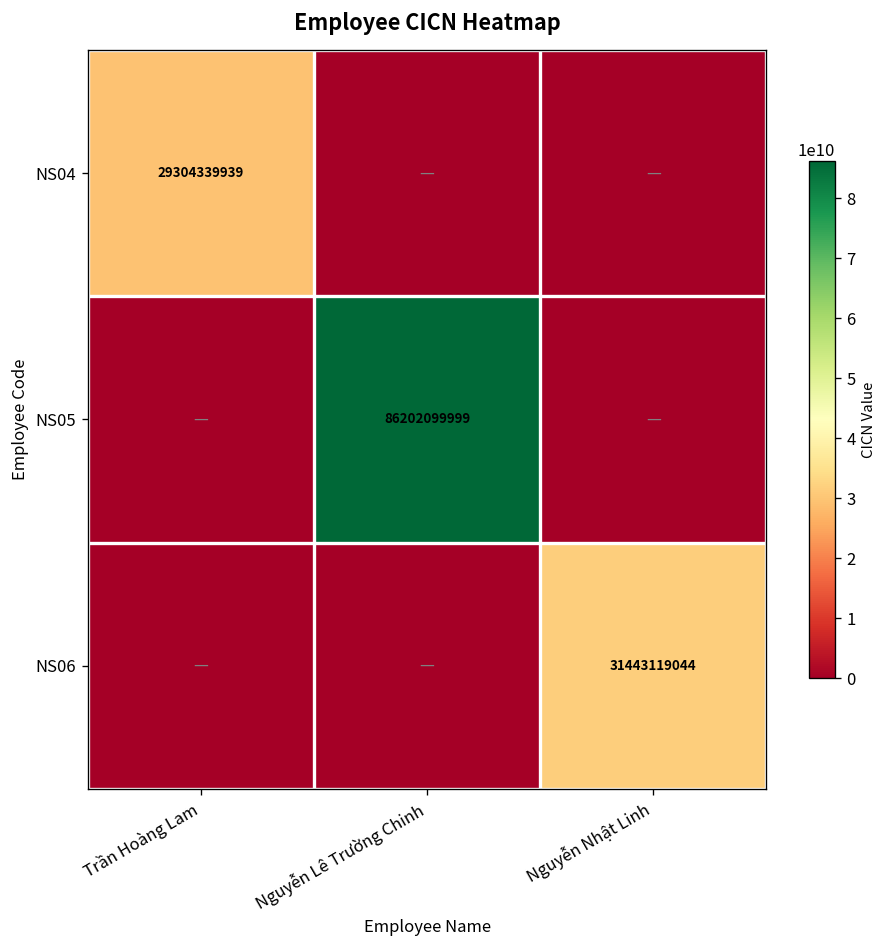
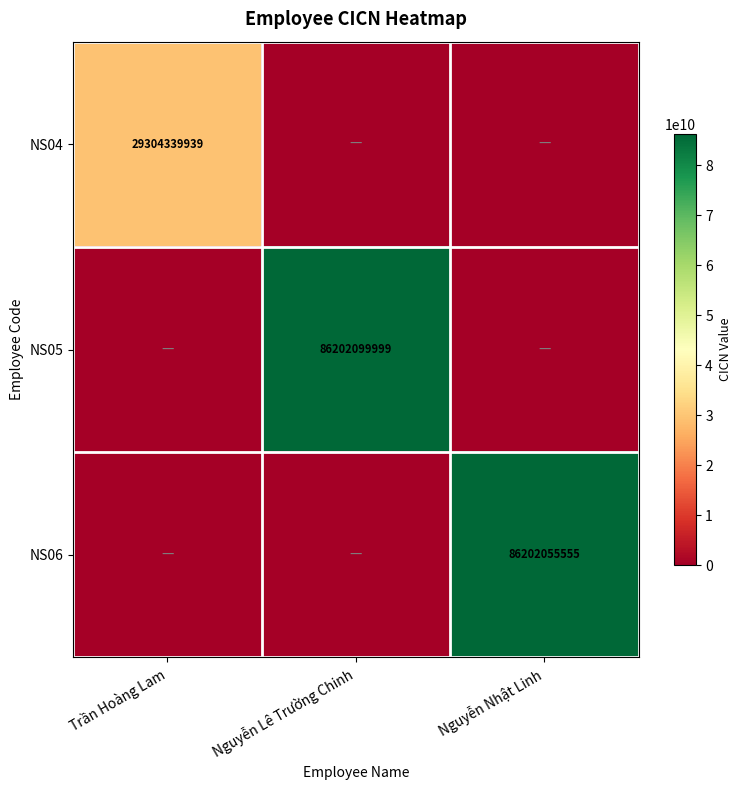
NS06, Nguyễn Nhật Linh: 31443119044 -> 86202055555
